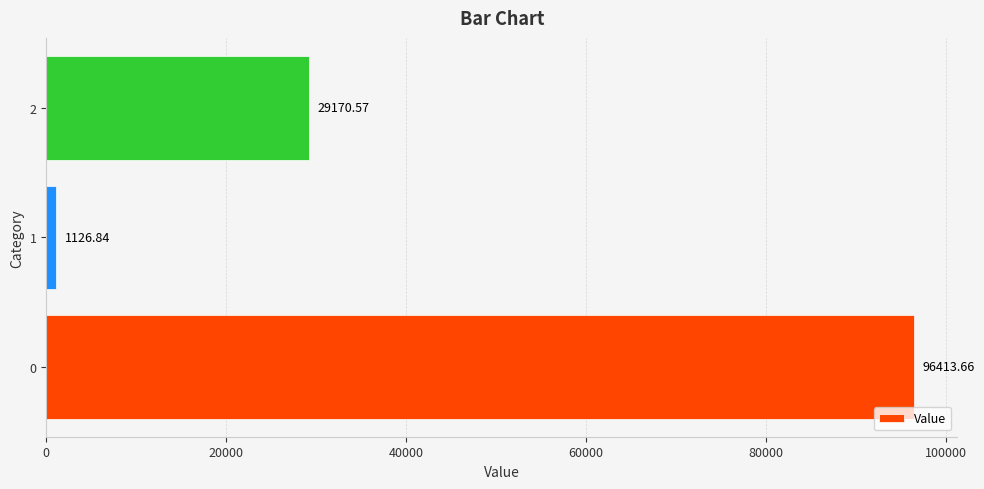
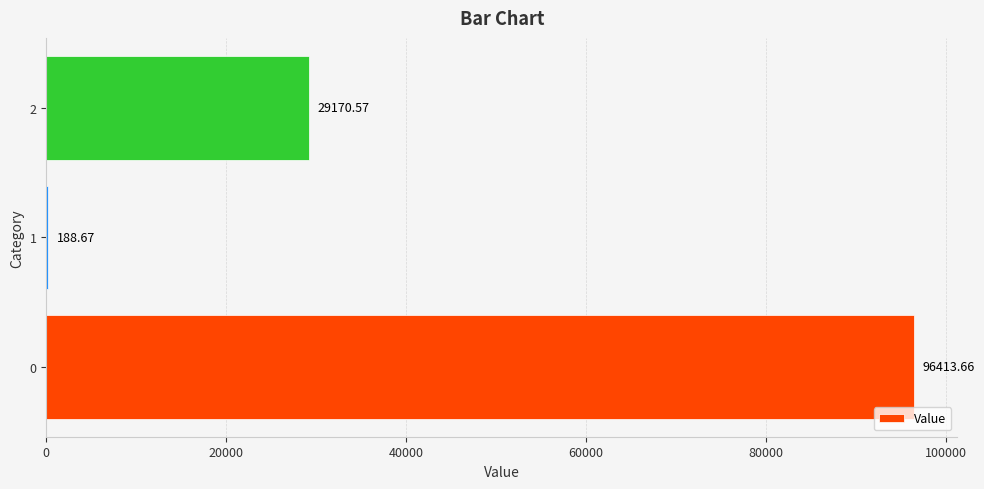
1: 1126.84 -> 188.67
